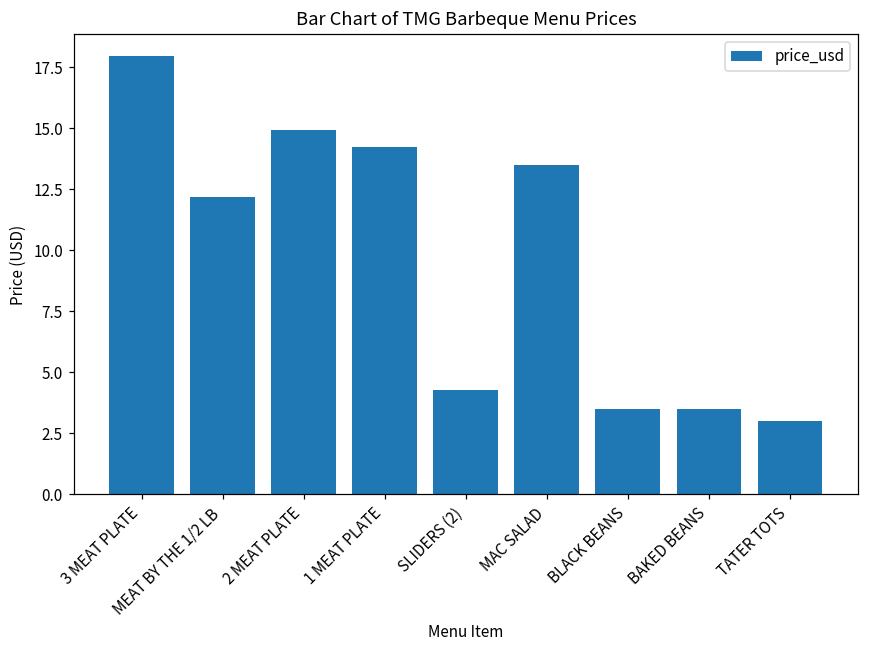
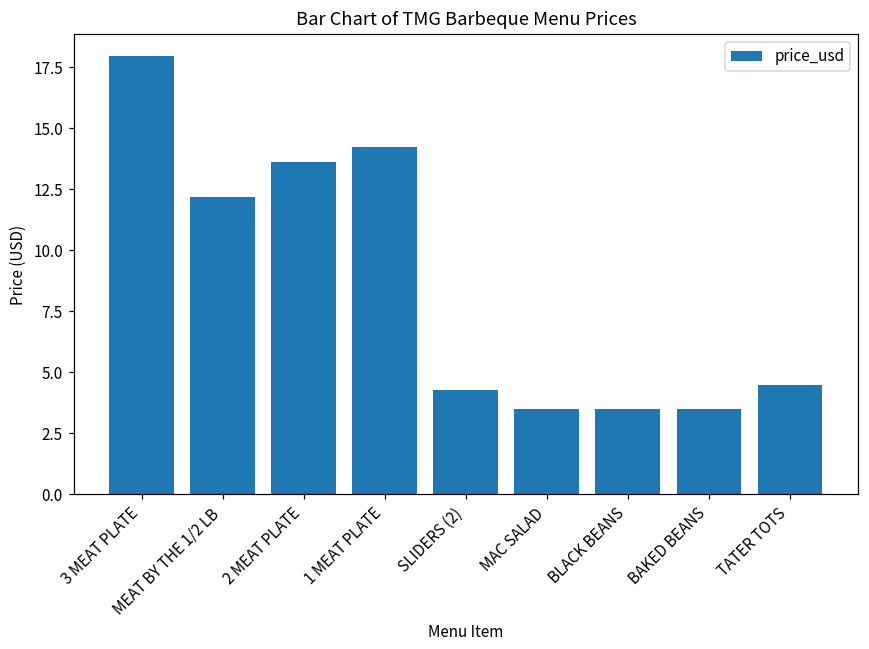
2 MEAT PLATE: 15.0 -> 13.6
MAC SALAD: 13.5 -> 3.5
TATER TOTS: 3.0 -> 4.5
